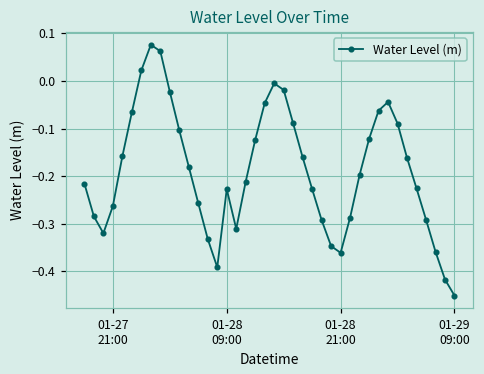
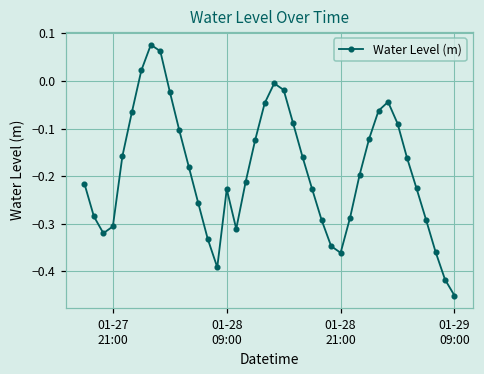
01-27 21:00: -0.26 -> -0.31
